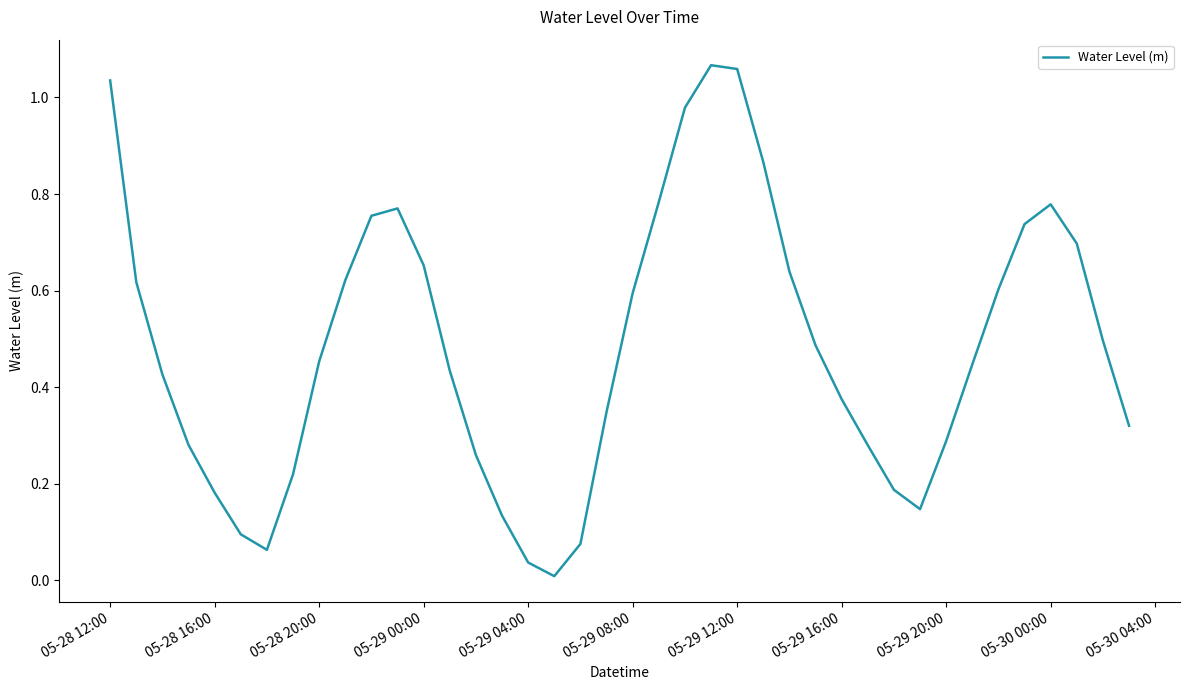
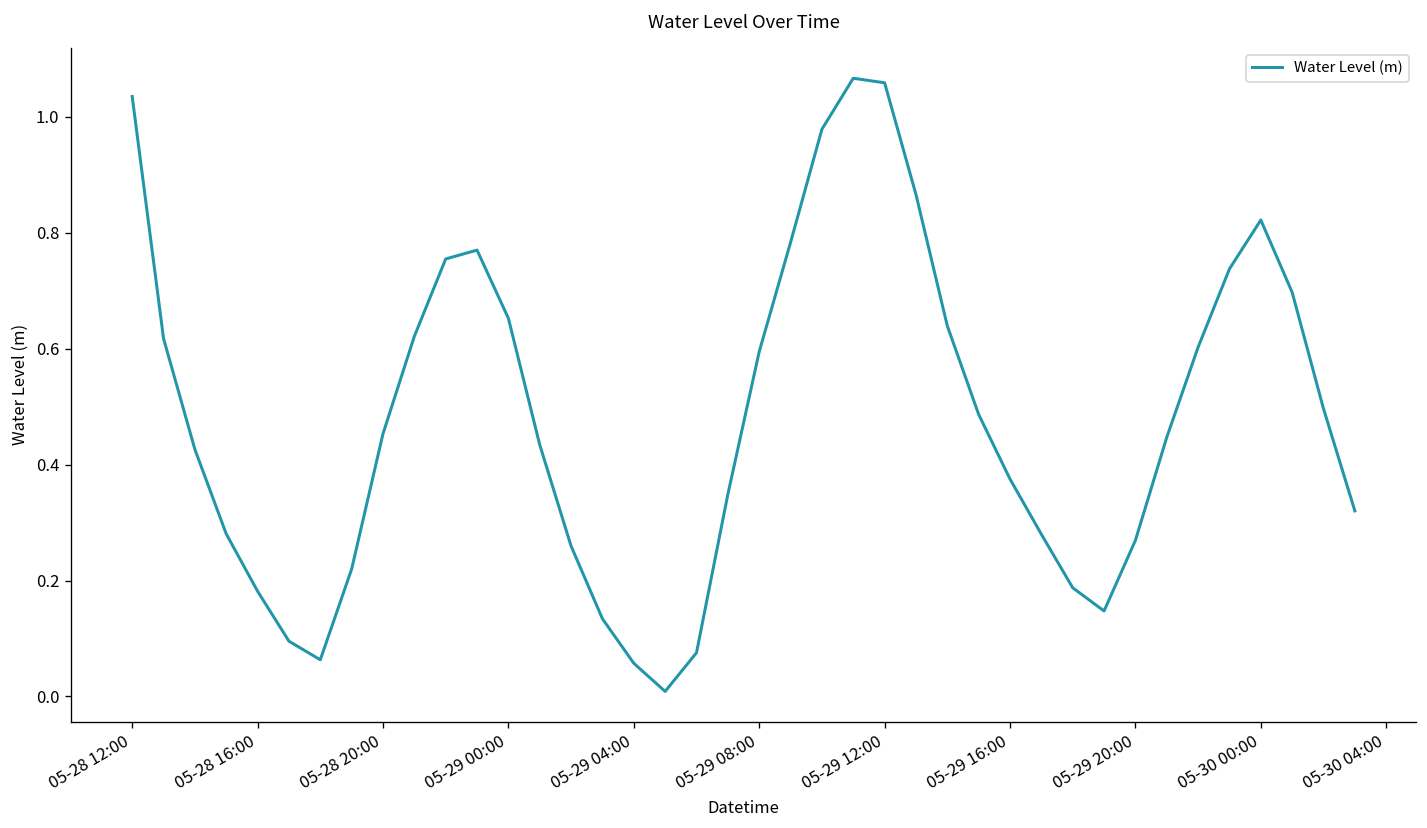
05-29 04:00: 0.04 -> 0.06
05-29 20:00: 0.29 -> 0.27
05-30 00:00: 0.78 -> 0.82
